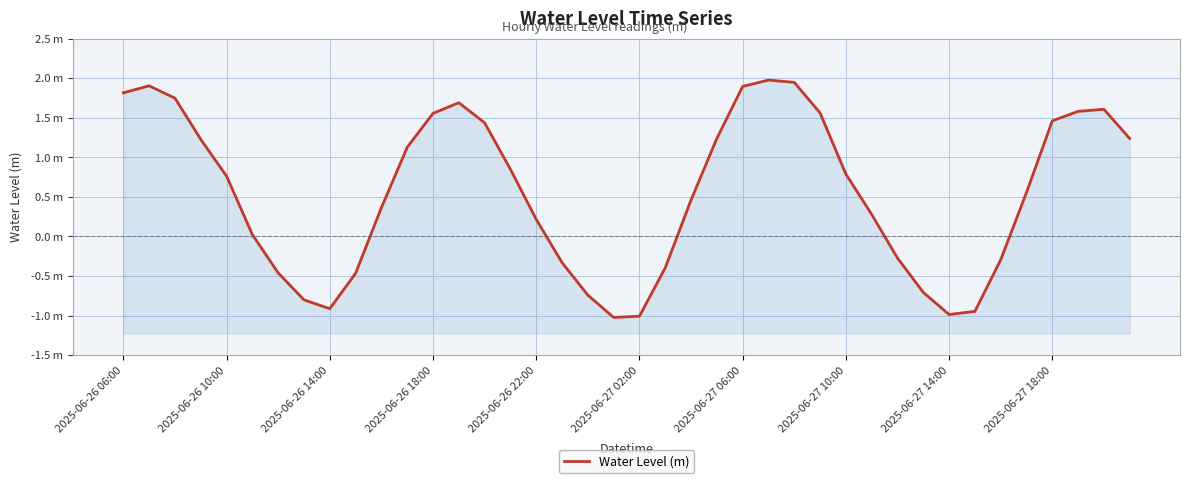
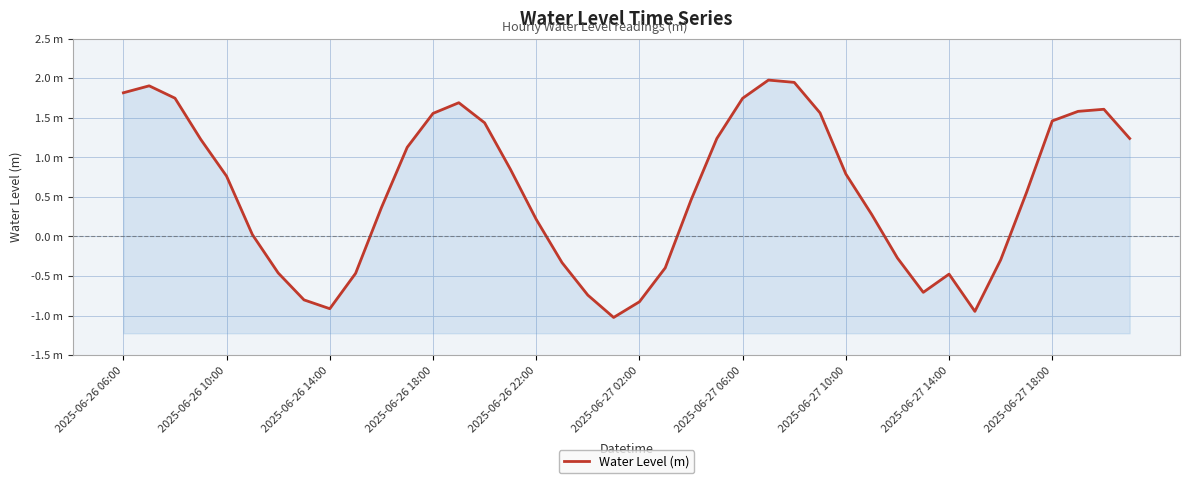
2025-06-27 02:00: -1.0 m -> -0.8 m
2025-06-27 06:00: 1.9 m -> 1.7 m
2025-06-27 14:00: -1.0 m -> -0.5 m
